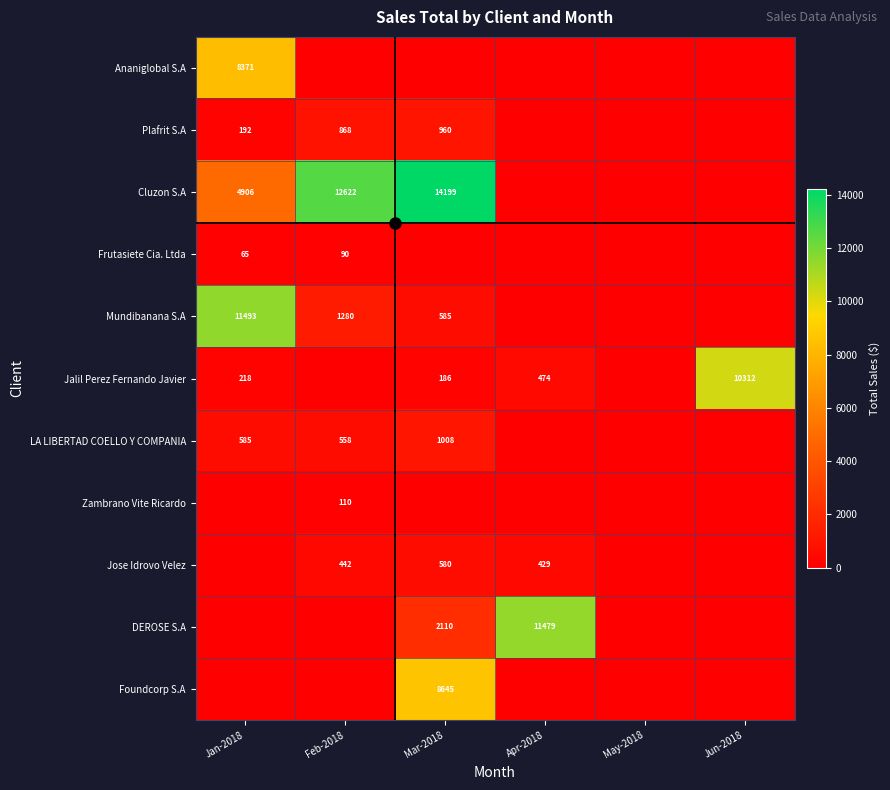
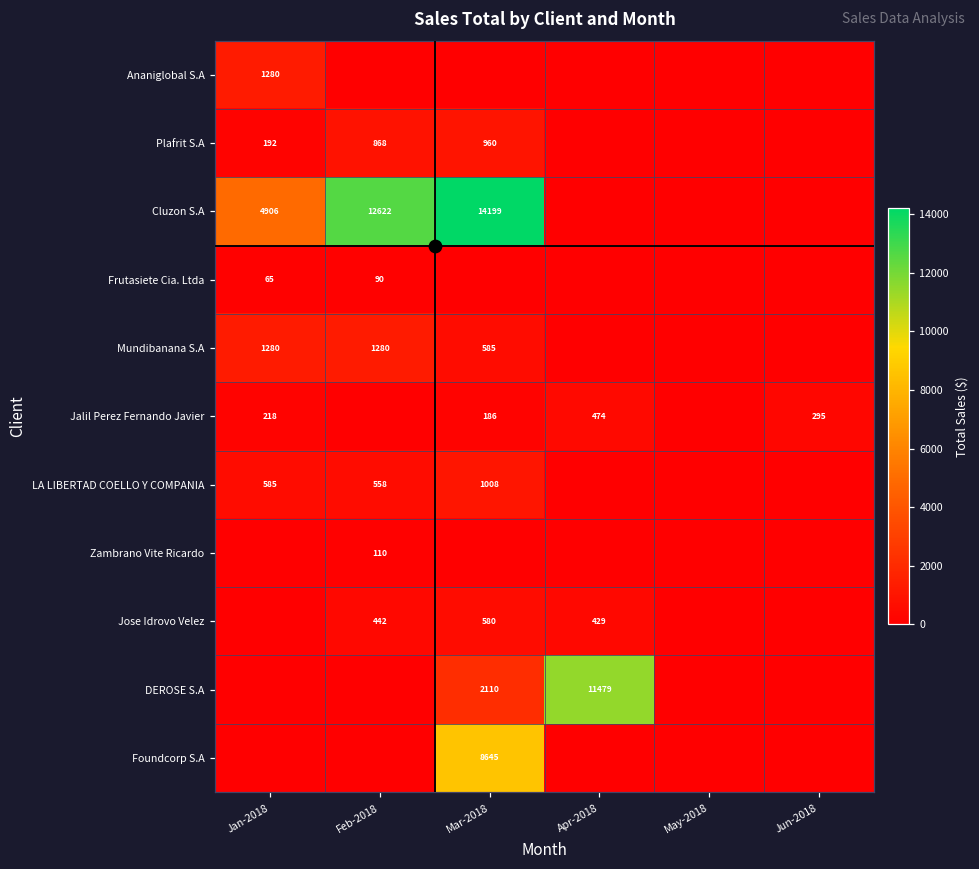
Ananiglobal S.A, Jan-2018: 8371 -> 1280
Mundibanana S.A, Jan-2018: 11493 -> 1280
Jalil Perez Fernando Javier, Jun-2018: 10312 -> 295
